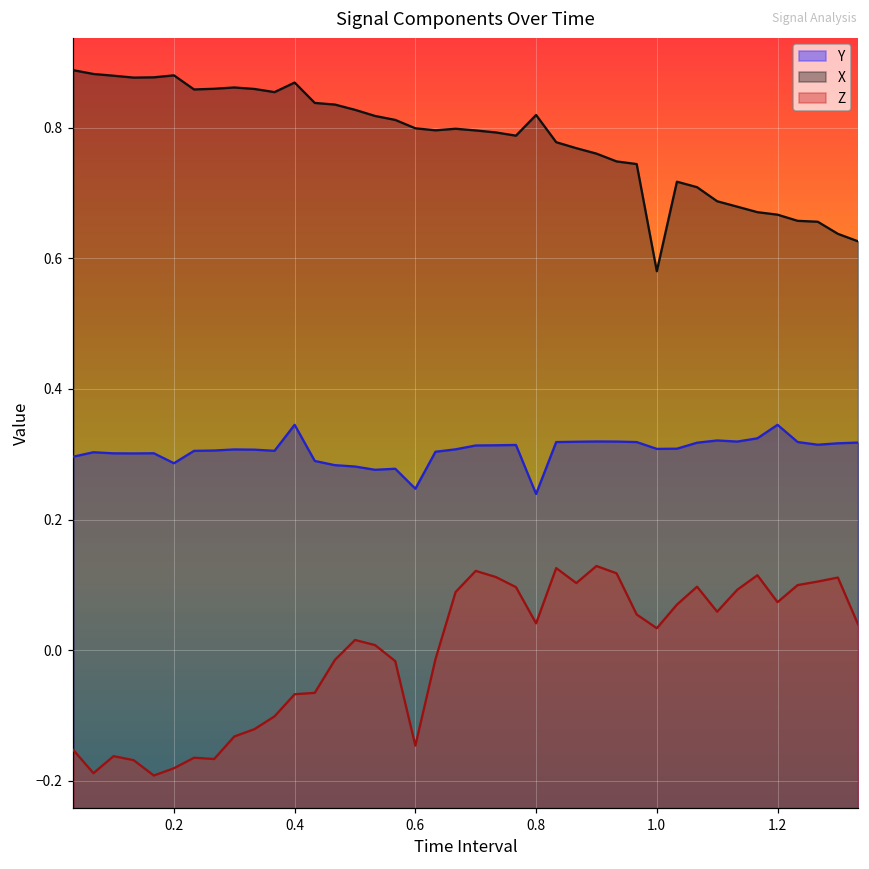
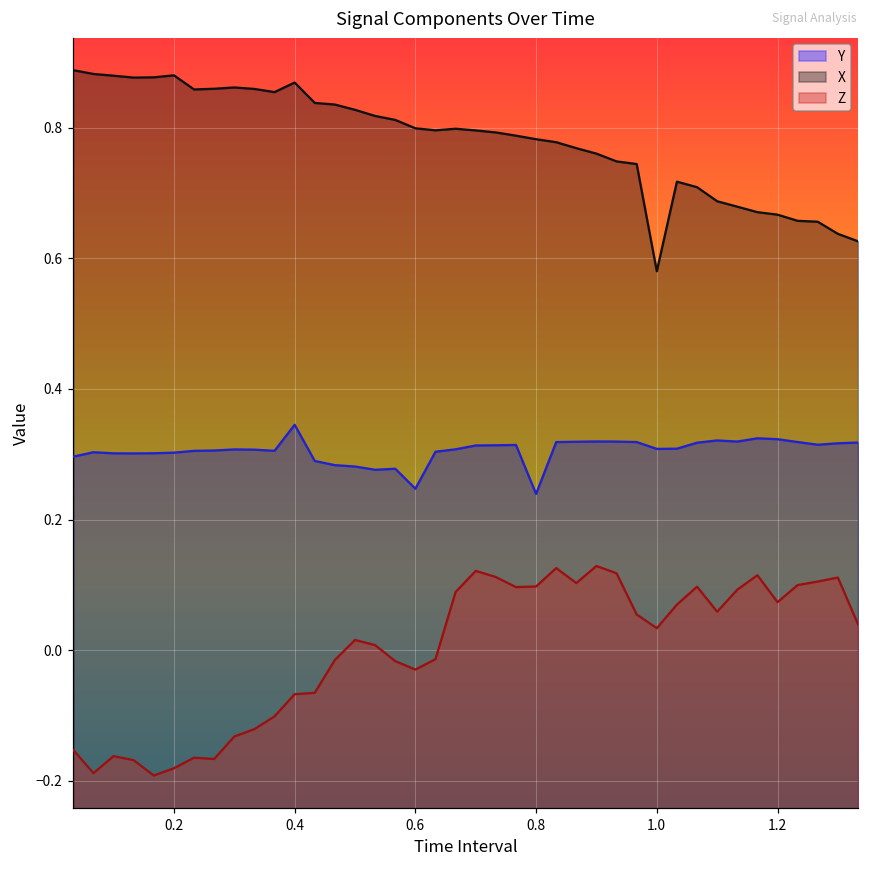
Y, 0.2: 0.29 -> 0.30
Z, 0.6: -0.15 -> -0.03
X, 0.8: 0.82 -> 0.78
Z, 0.8: 0.04 -> 0.10
Y, 1.2: 0.35 -> 0.32
